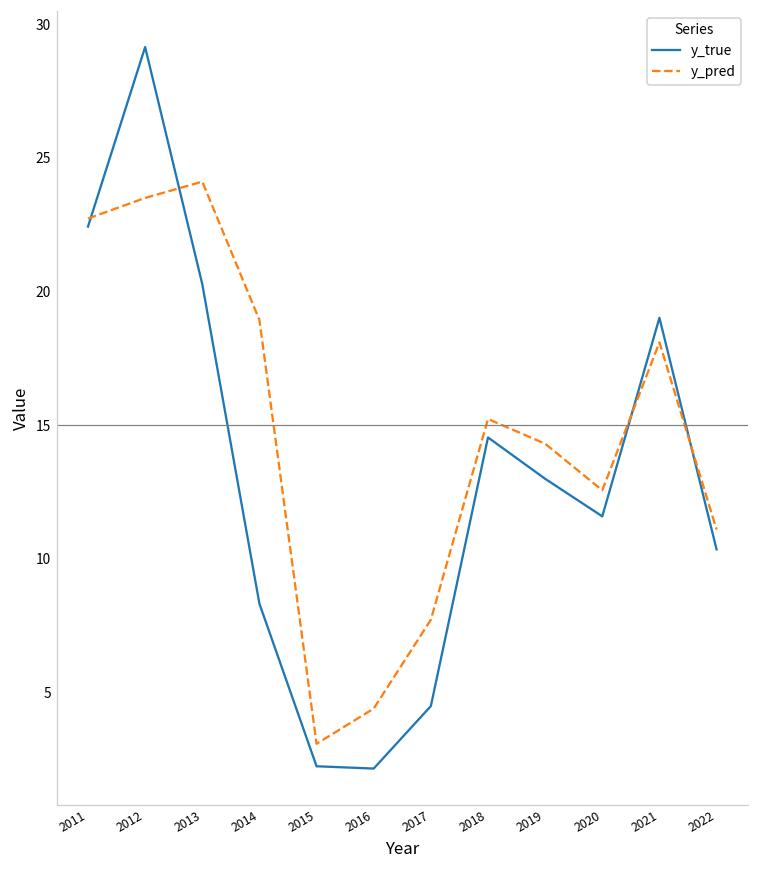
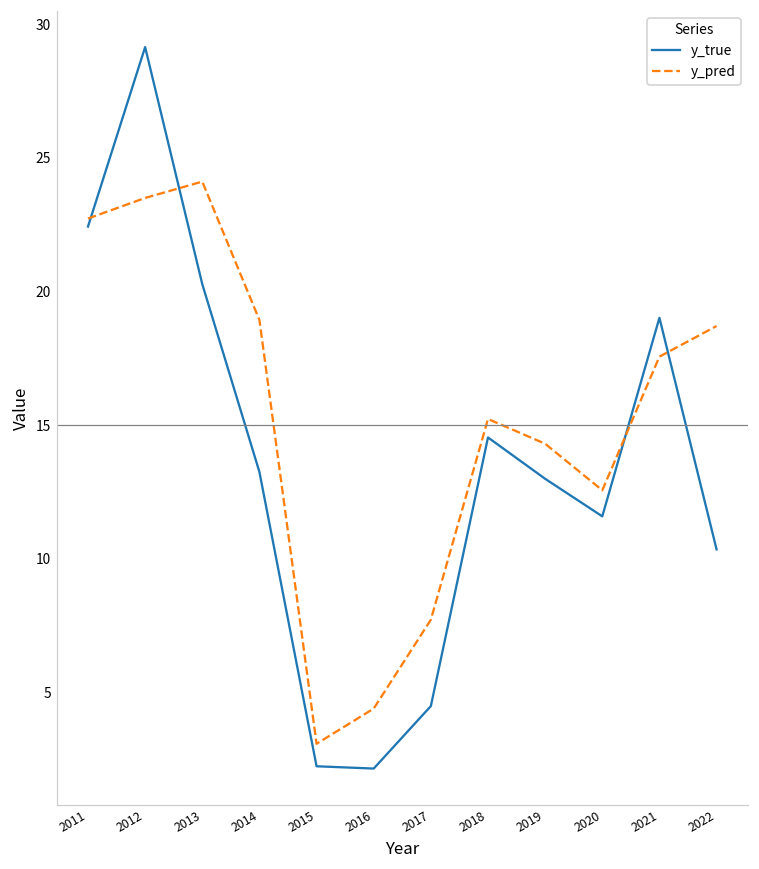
y_true, 2014: 8.3 -> 13.2
y_pred, 2021: 18.1 -> 17.6
y_pred, 2022: 11.1 -> 18.7
